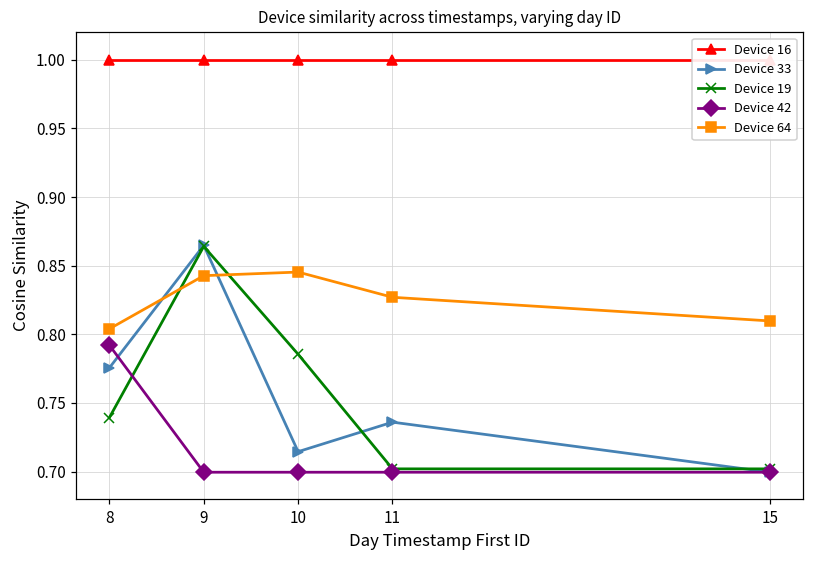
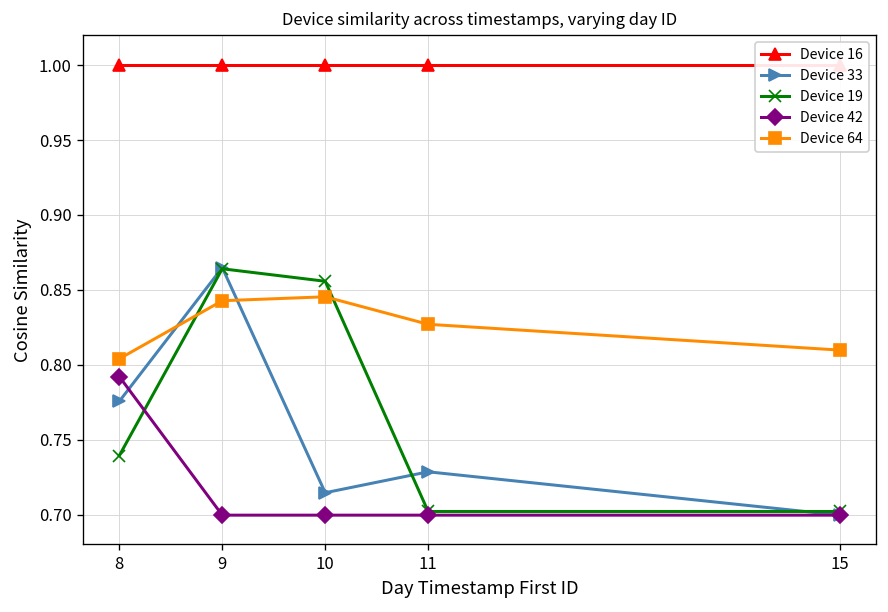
Device 19, 10: 0.786 -> 0.856
Device 33, 11: 0.736 -> 0.729
